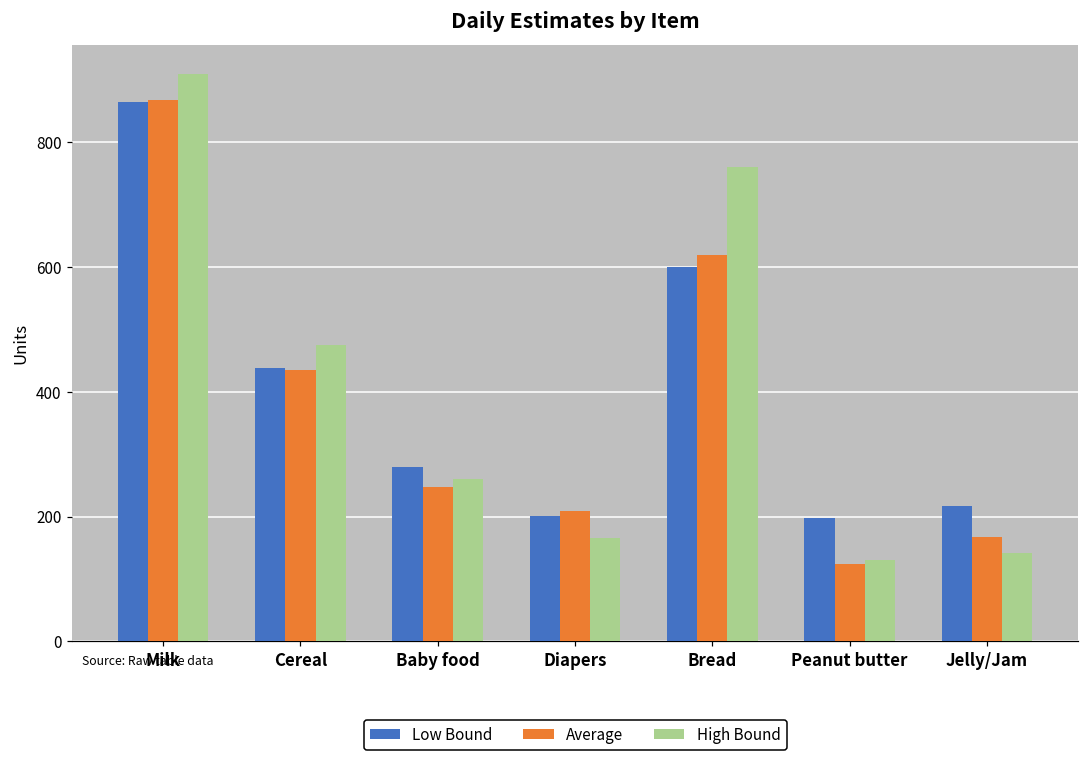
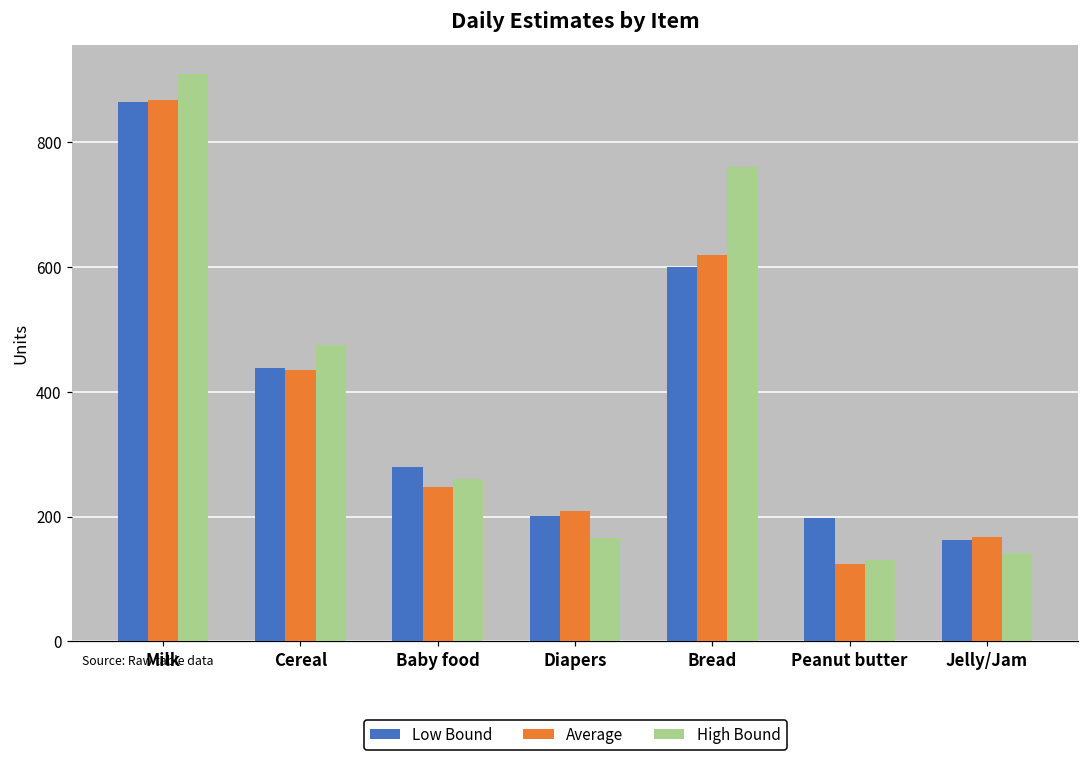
Low Bound, Jelly/Jam: 220 -> 160
